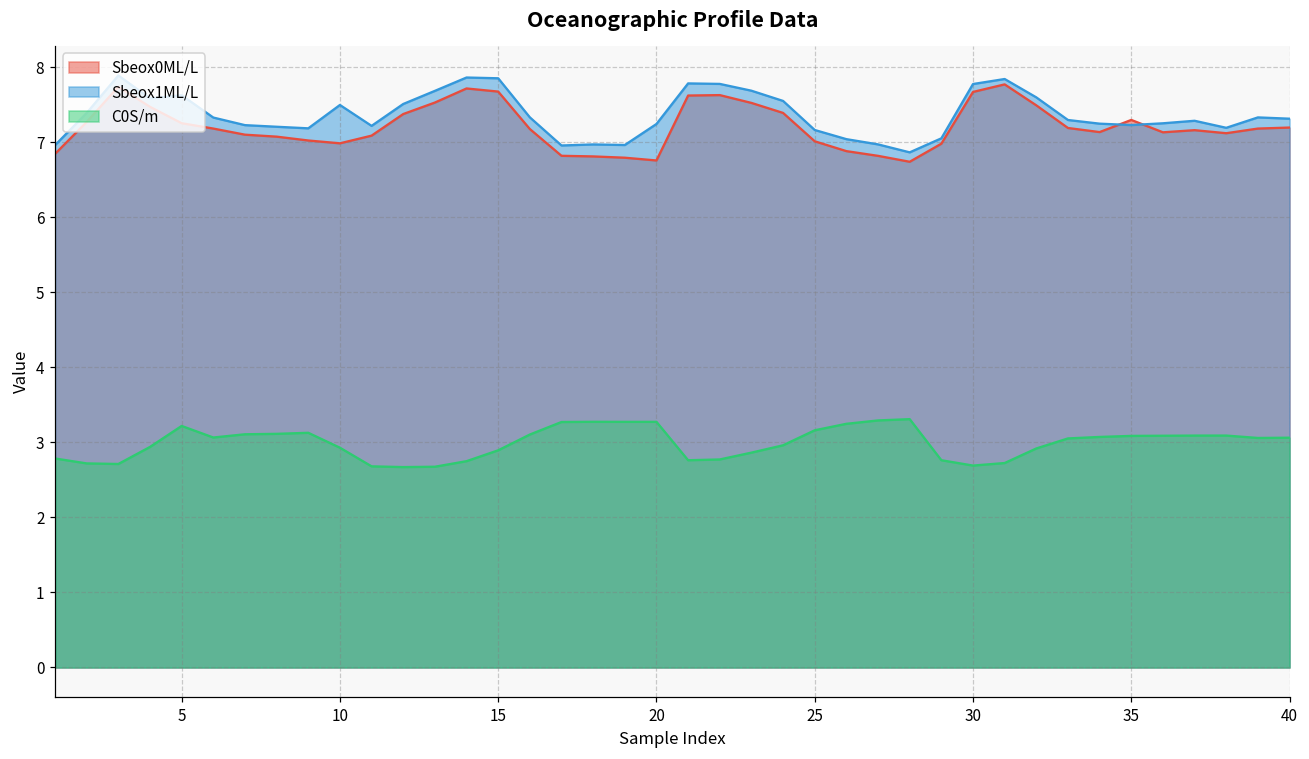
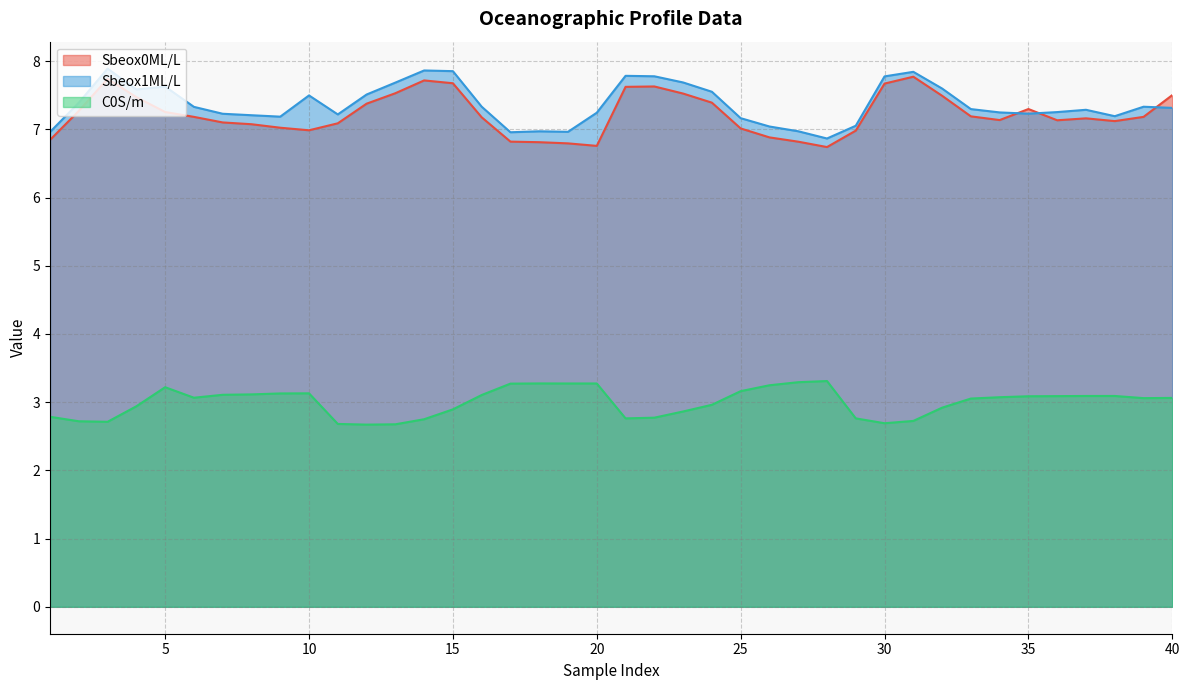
C0S/m, 10: 2.9 -> 3.1
Sbeox0ML/L, 40: 7.2 -> 7.5
